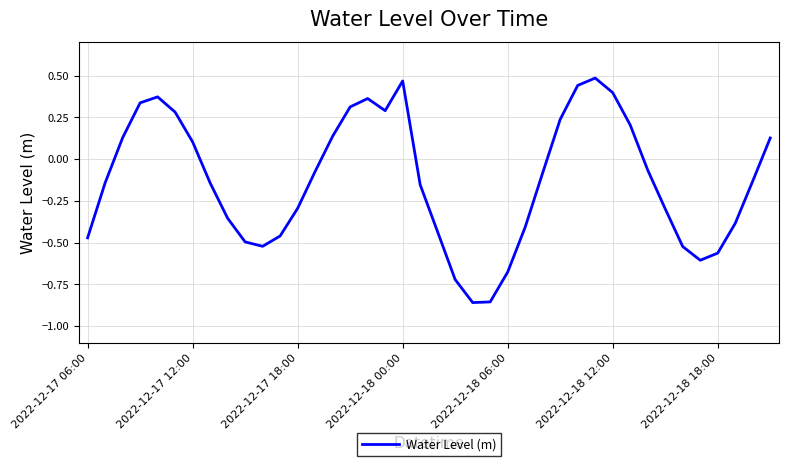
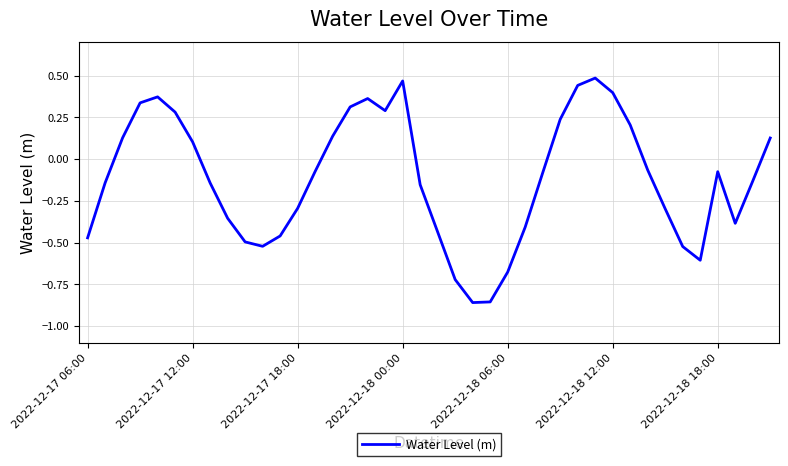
2022-12-18 18:00: -0.56 -> -0.08
